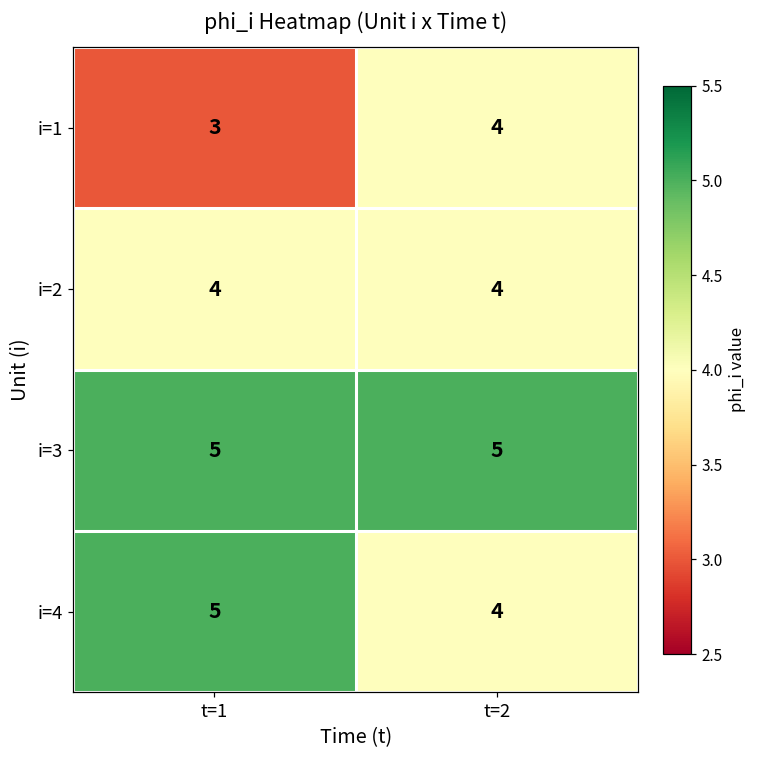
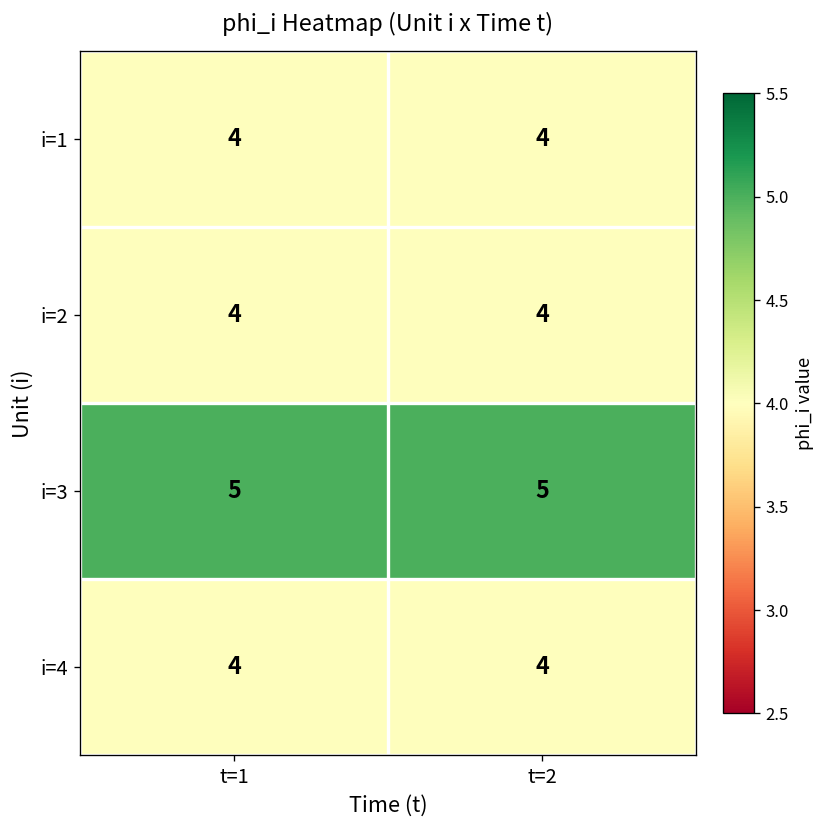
i=1, t=1: 3 -> 4
i=4, t=1: 5 -> 4
